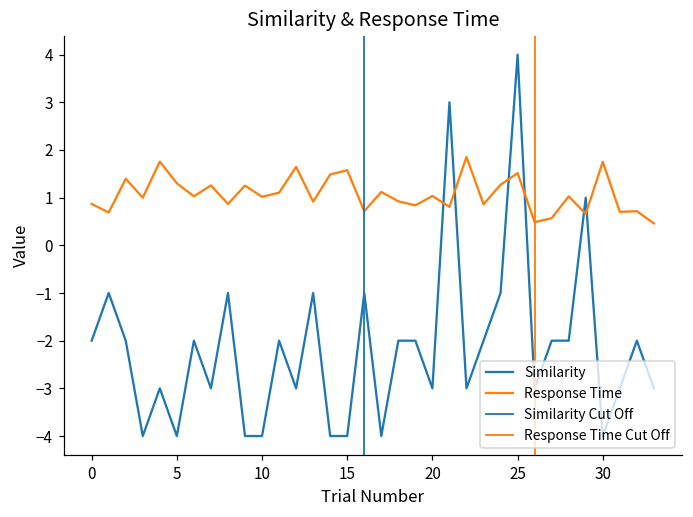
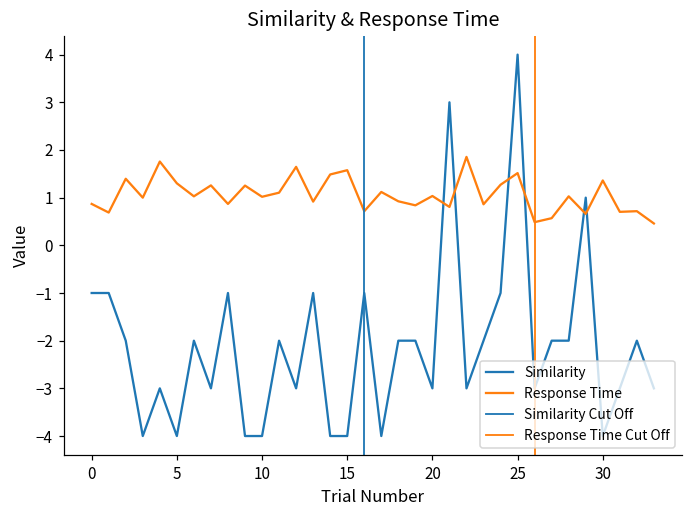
Similarity, 0: -2 -> -1
Response Time, 30: 1.8 -> 1.4
